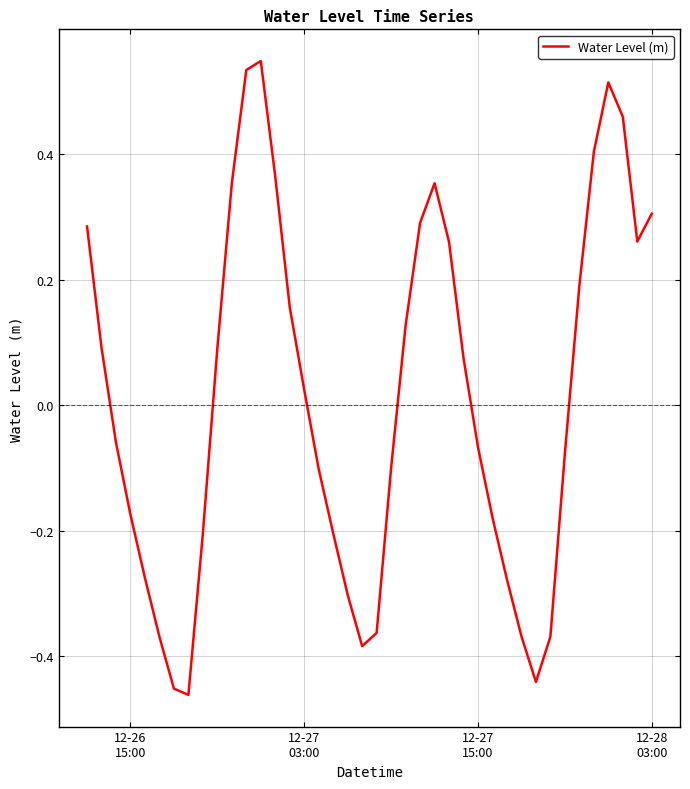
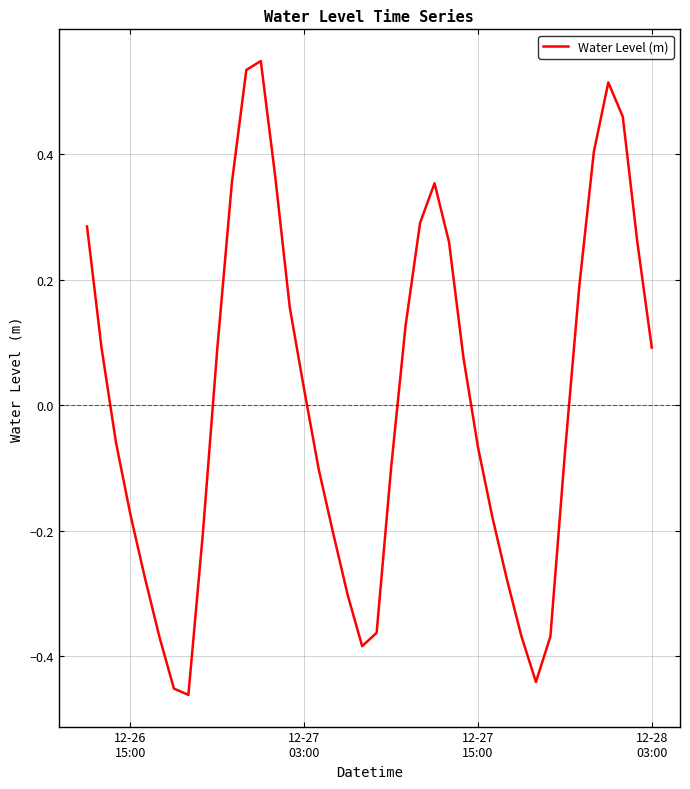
12-28 03:00: 0.31 -> 0.09
